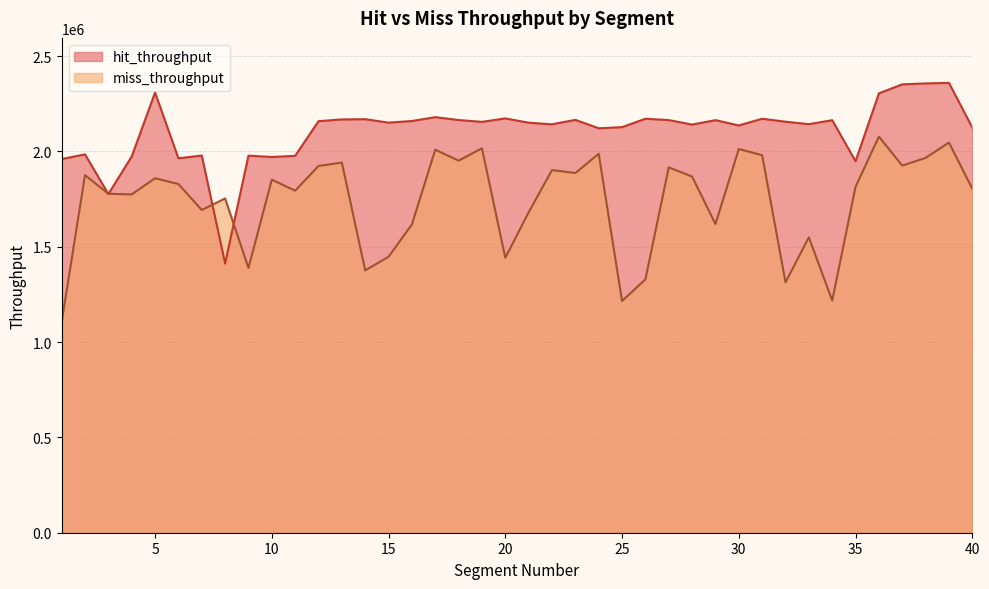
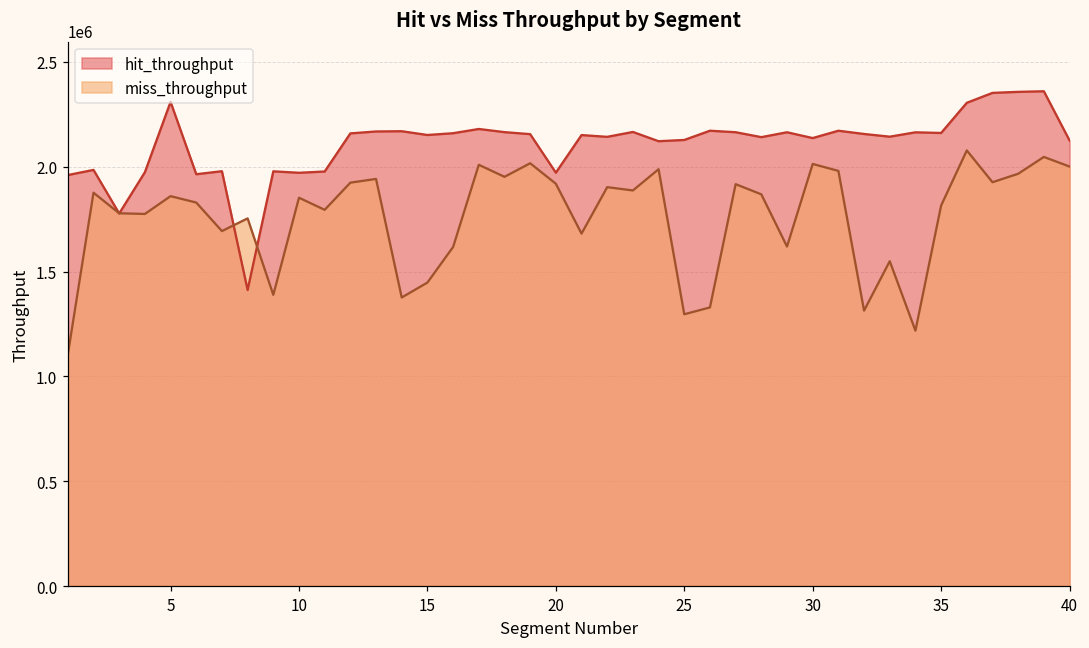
hit_throughput, 20: 2170000 -> 1970000
miss_throughput, 20: 1440000 -> 1920000
miss_throughput, 25: 1220000 -> 1300000
hit_throughput, 35: 1950000 -> 2160000
miss_throughput, 40: 1800000 -> 2000000
